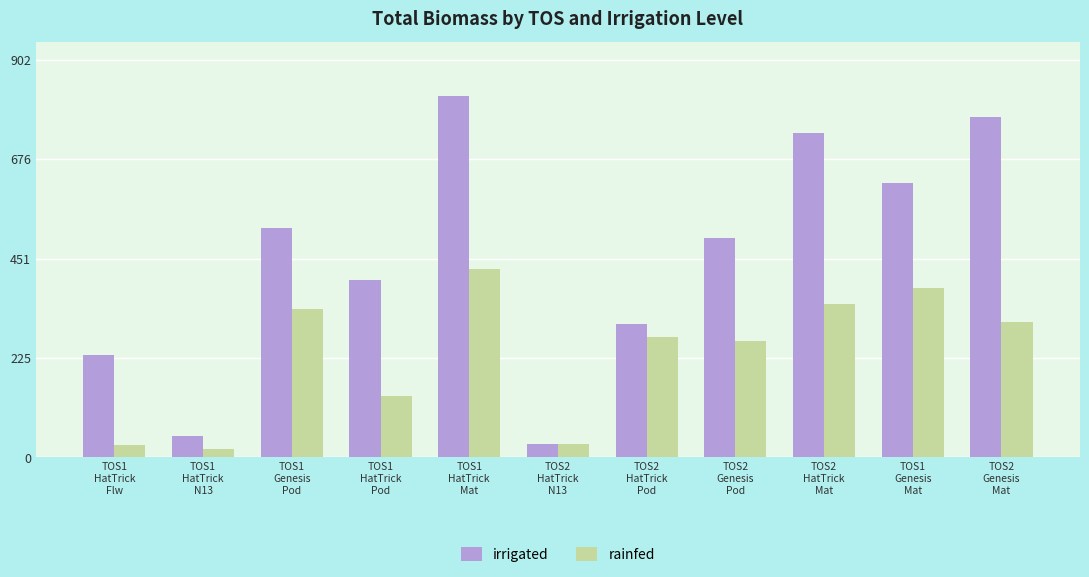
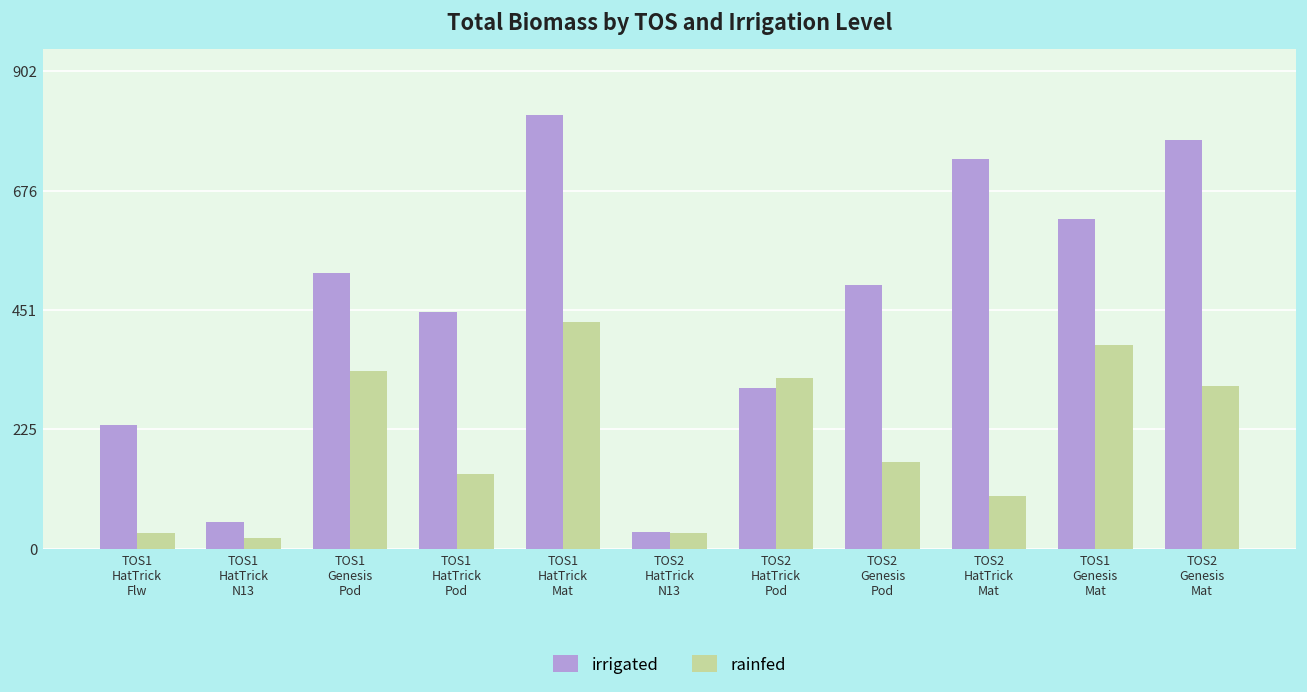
irrigated, TOS1 HatTrick Pod: 400 -> 450
rainfed, TOS2 HatTrick Pod: 270 -> 320
rainfed, TOS2 Genesis Pod: 260 -> 160
rainfed, TOS2 HatTrick Mat: 350 -> 100
